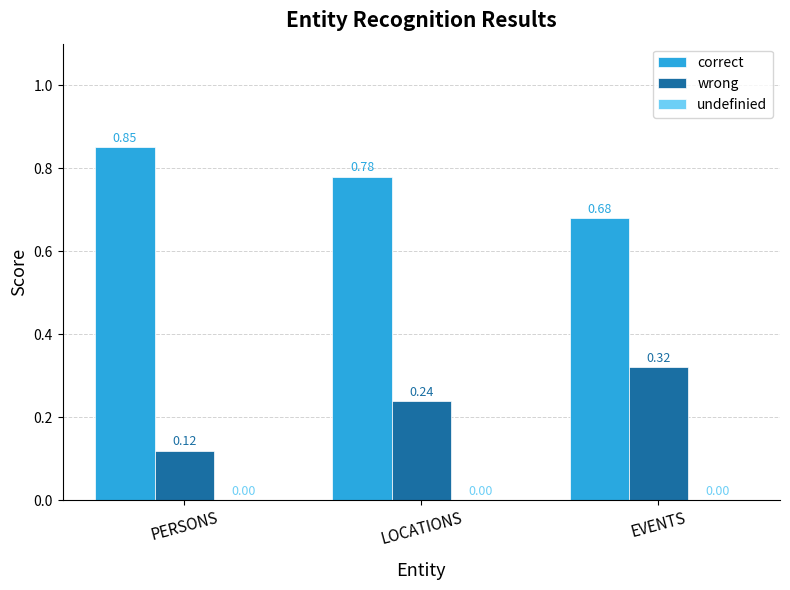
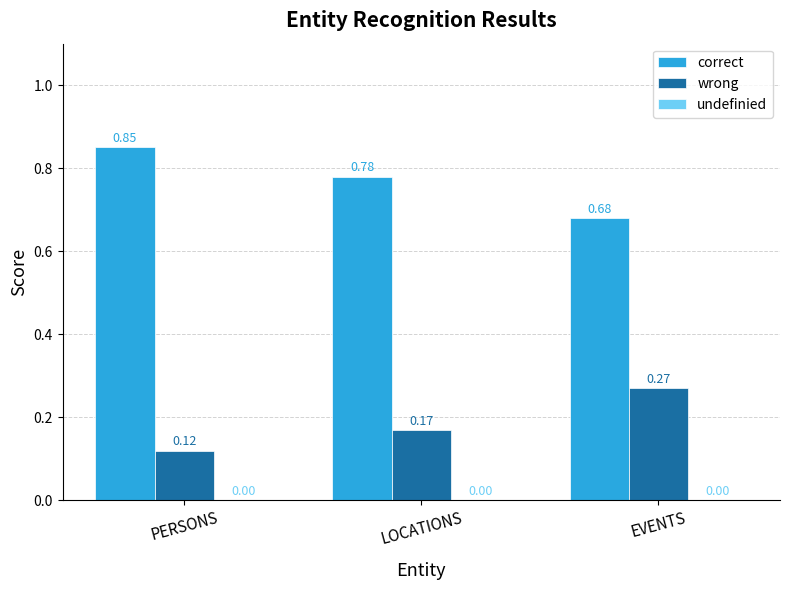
wrong, LOCATIONS: 0.24 -> 0.17
wrong, EVENTS: 0.32 -> 0.27
